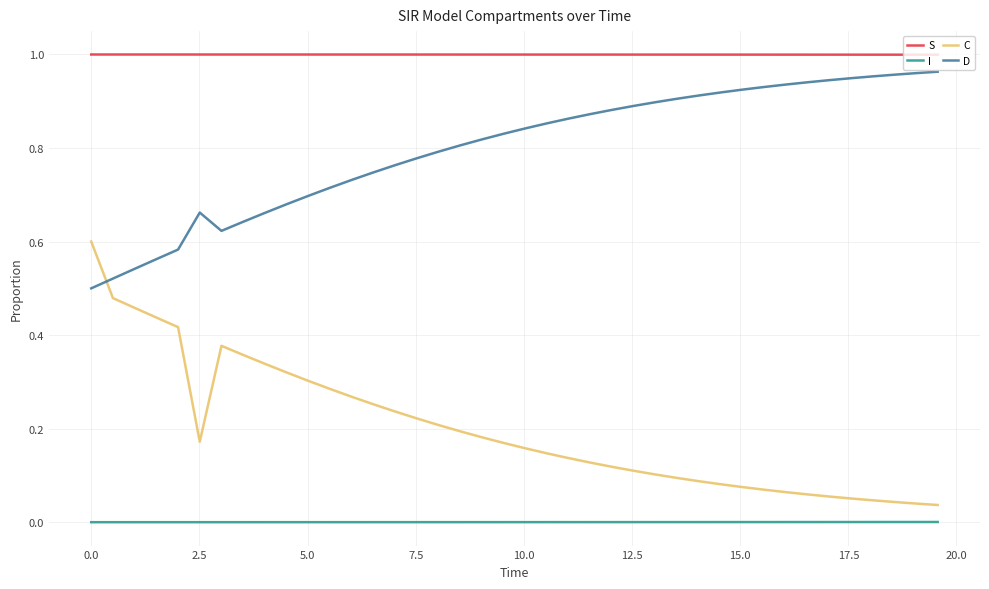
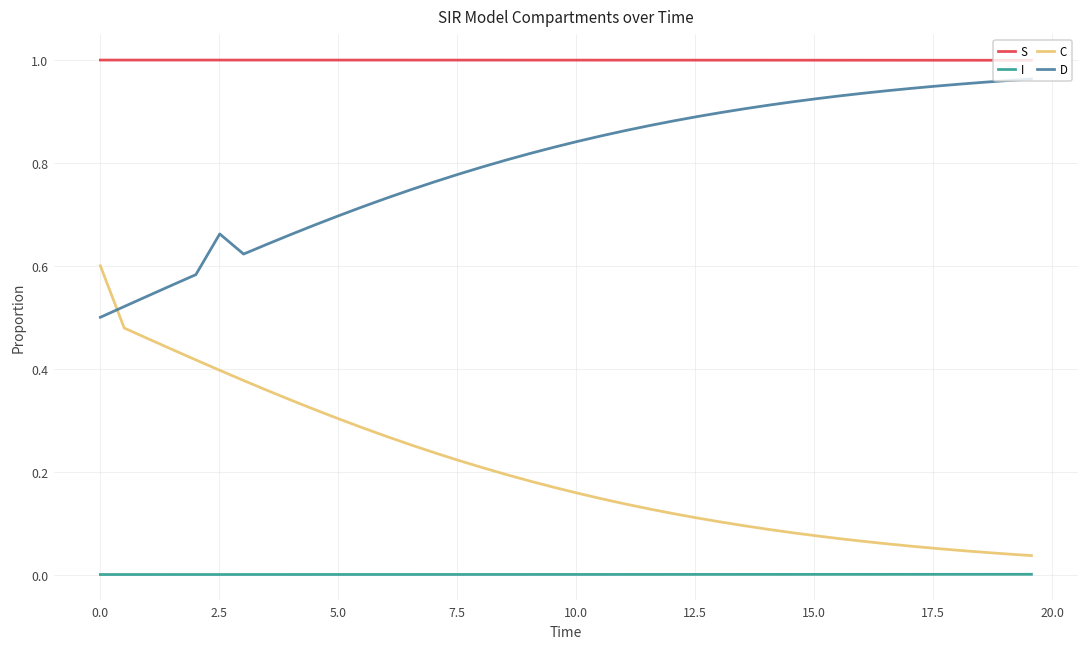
C, 2.5: 0.17 -> 0.40
